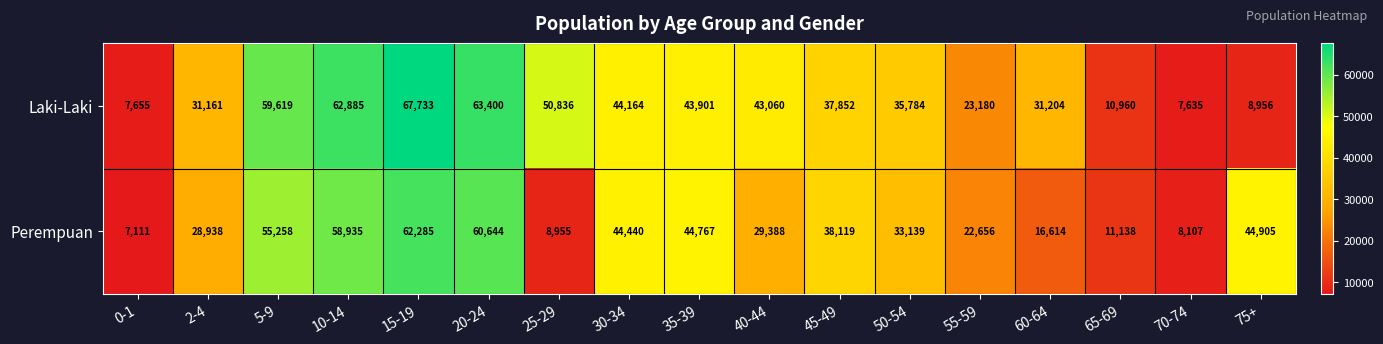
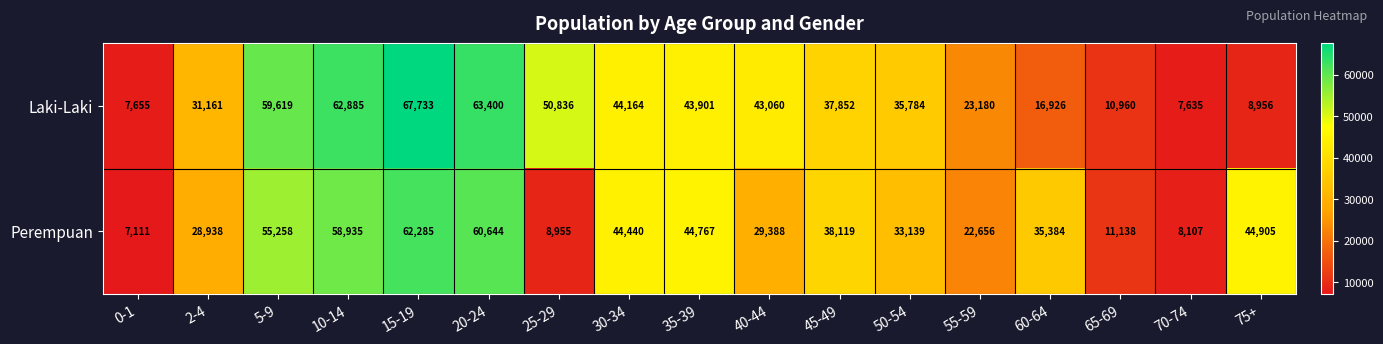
Laki-Laki, 60-64: 31,204 -> 16,926
Perempuan, 60-64: 16,614 -> 35,384
